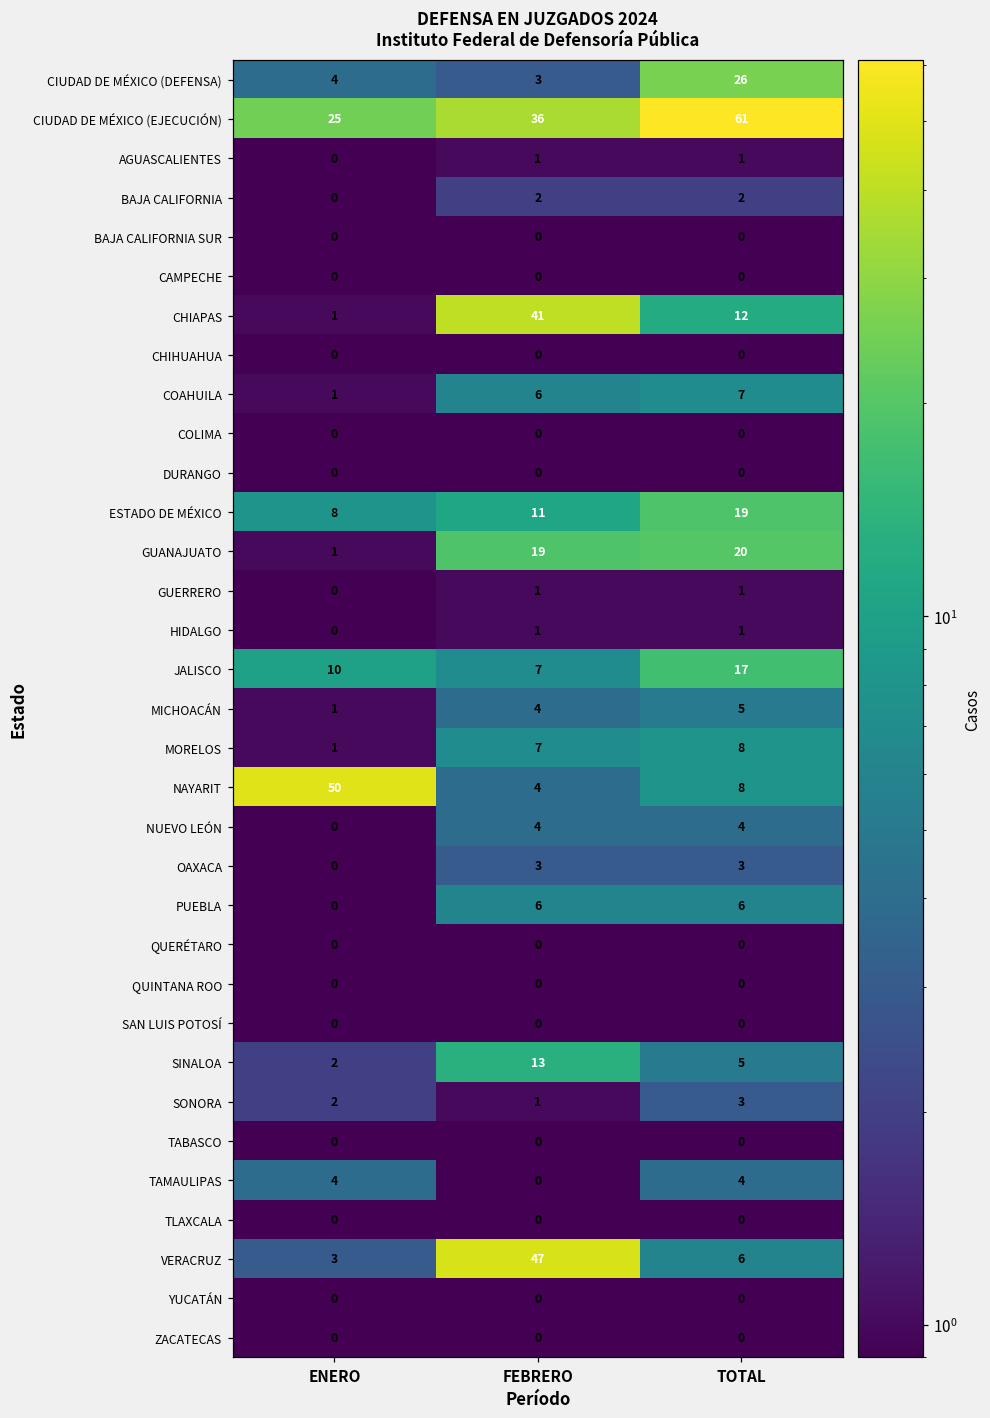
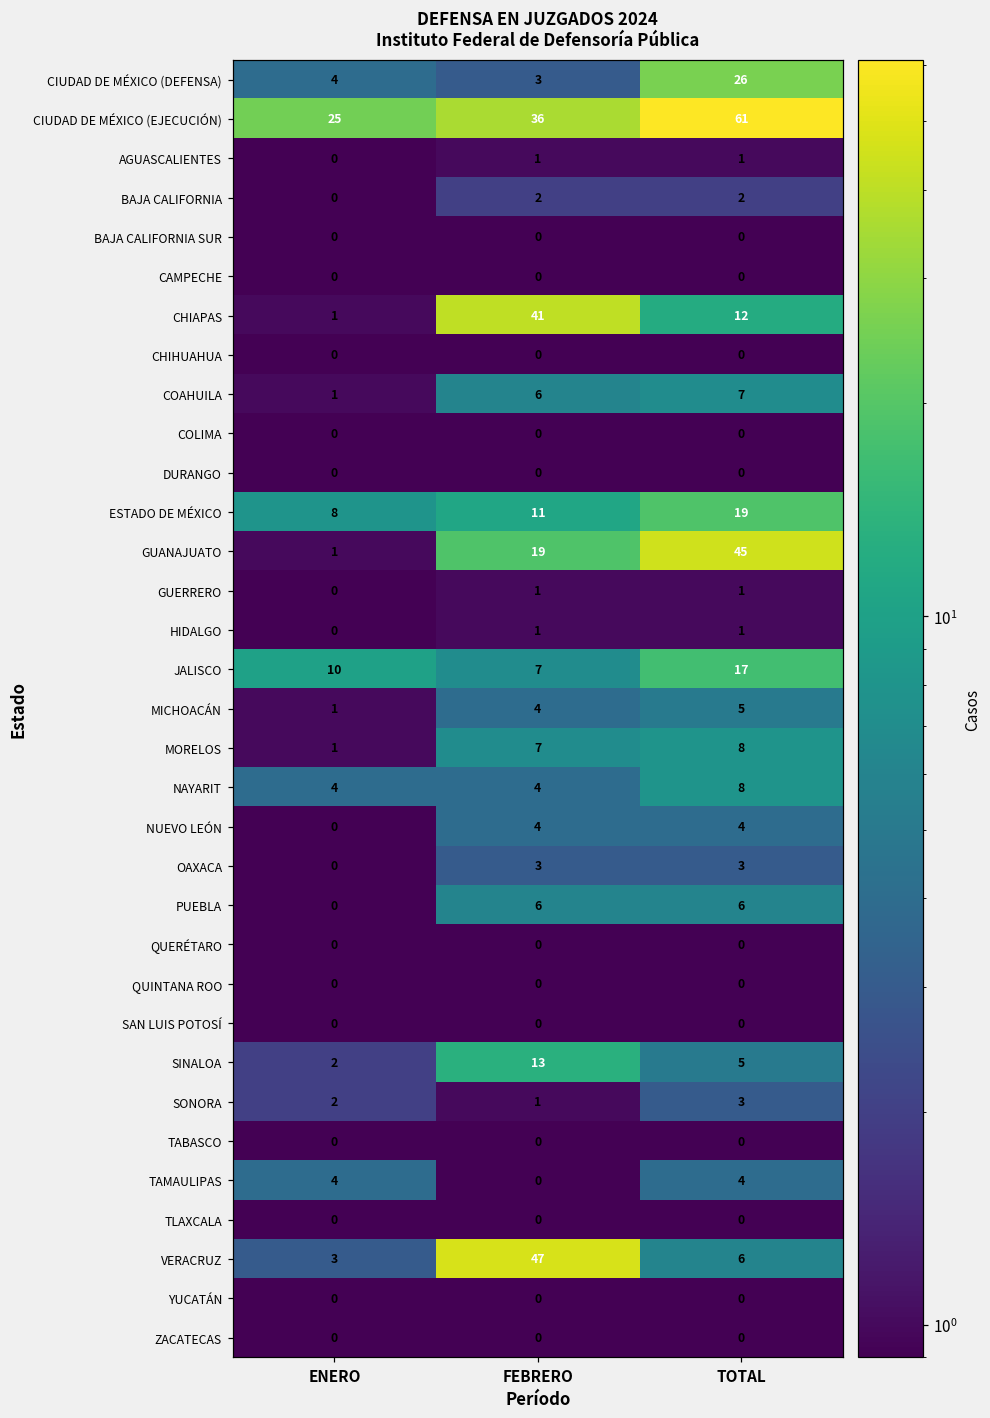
GUANAJUATO, TOTAL: 20 -> 45
NAYARIT, ENERO: 50 -> 4
